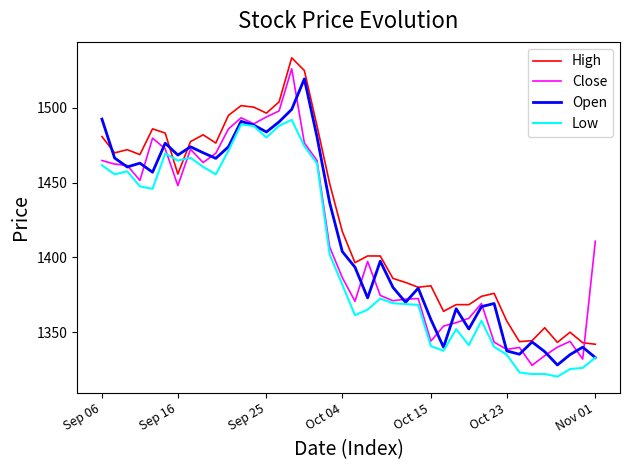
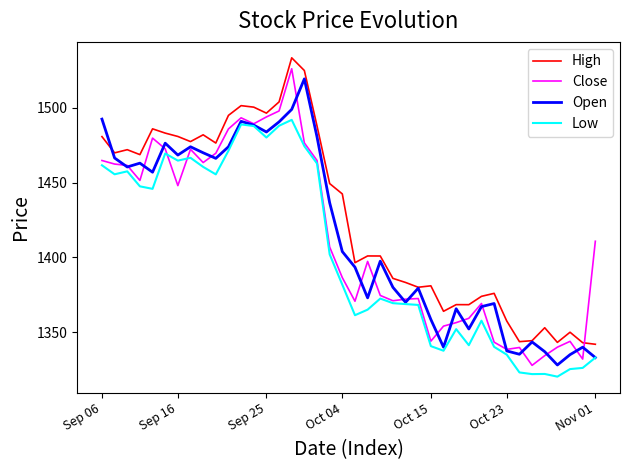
High, Sep 16: 1456 -> 1481
High, Oct 04: 1417 -> 1442
